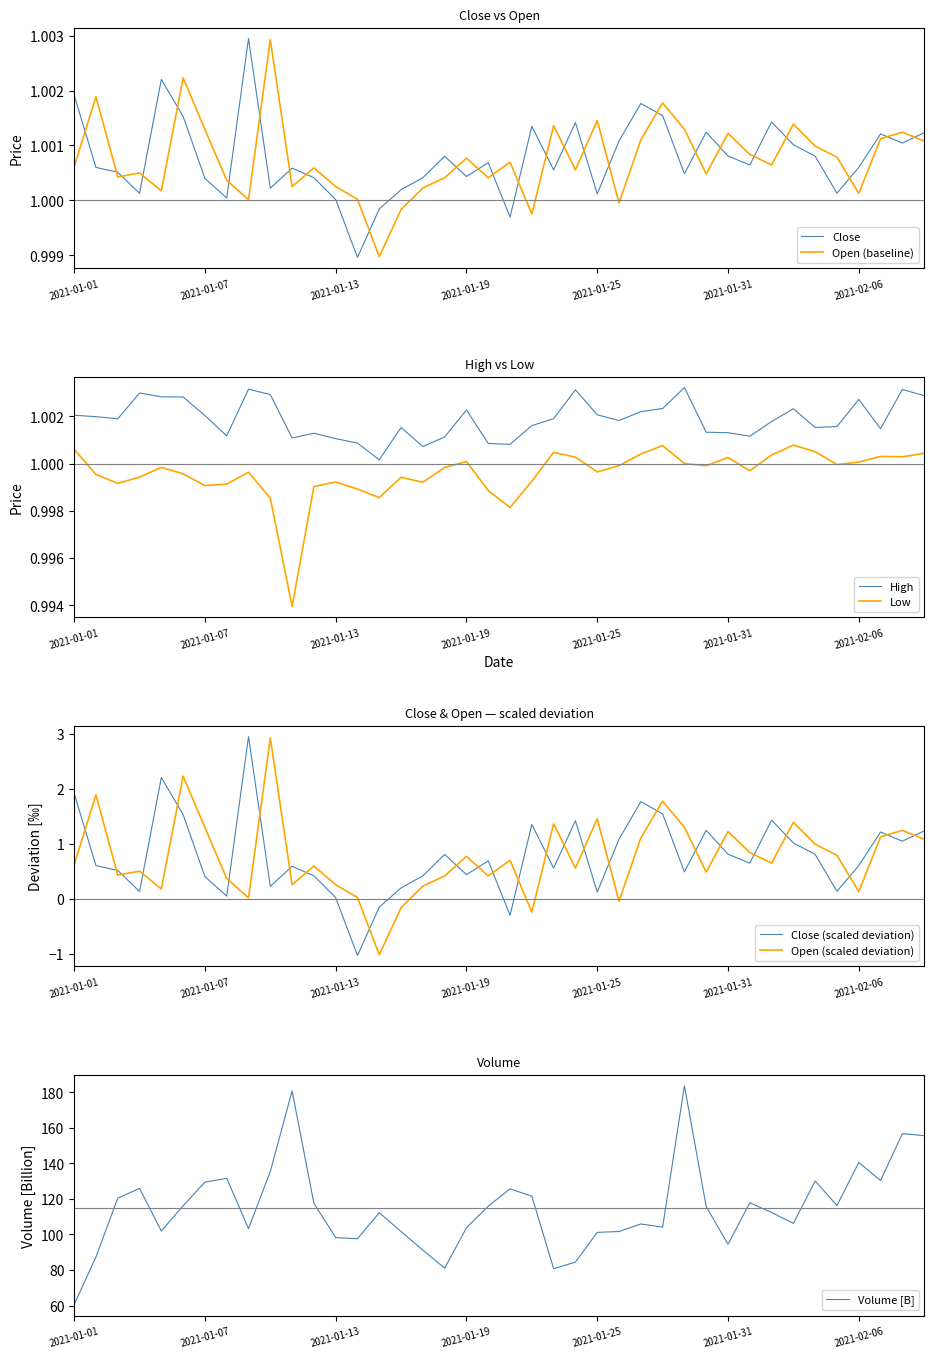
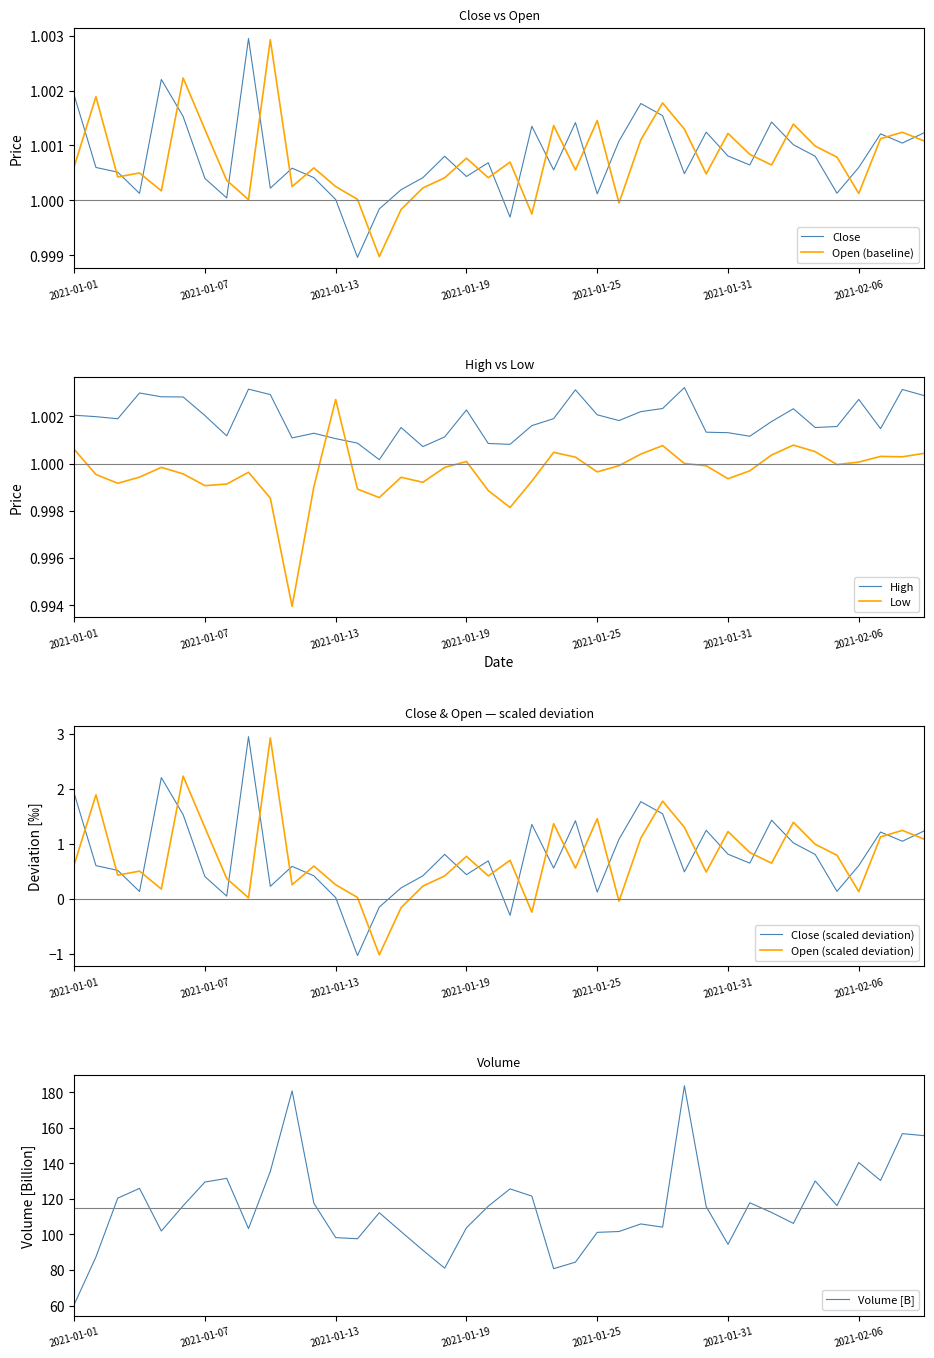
High vs Low, Low, 2021-01-13: 0.9992 -> 1.0027
High vs Low, Low, 2021-01-31: 1.0003 -> 0.9994
